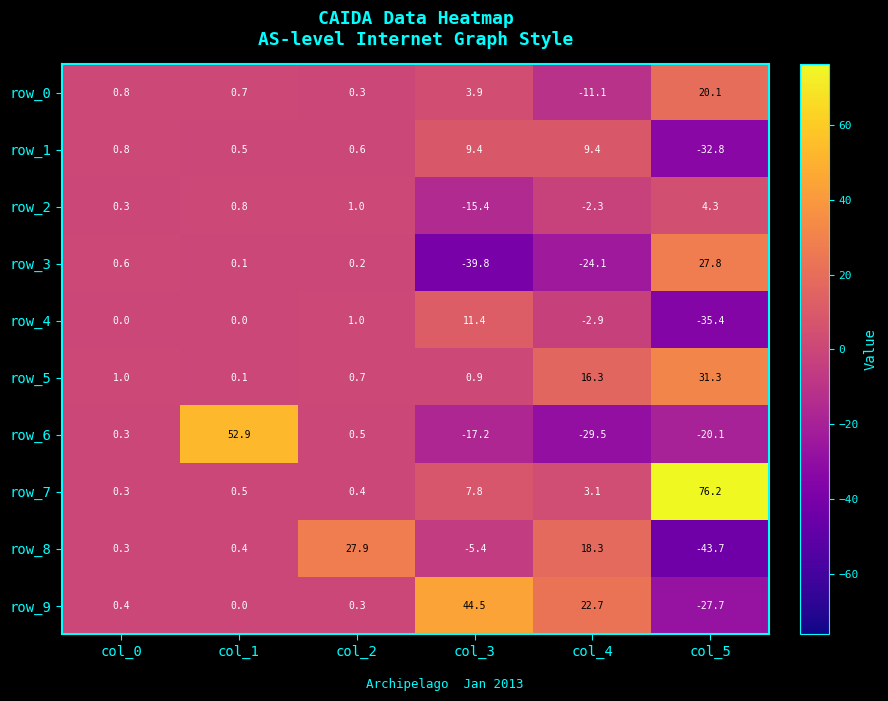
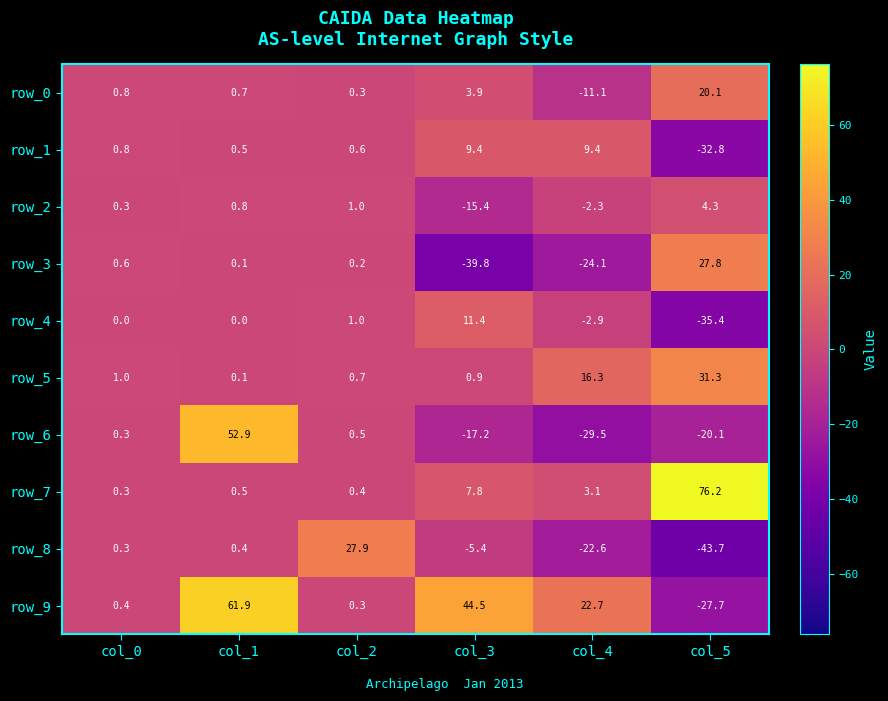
row_8, col_4: 18.3 -> -22.6
row_9, col_1: 0.0 -> 61.9
